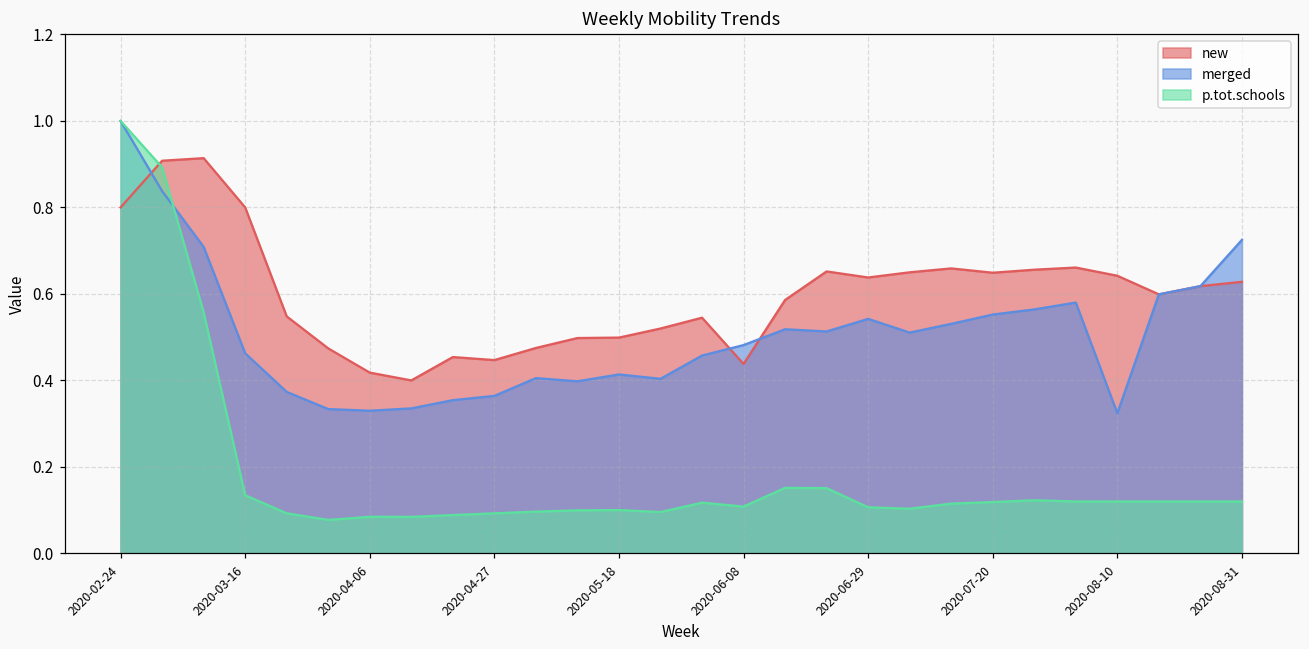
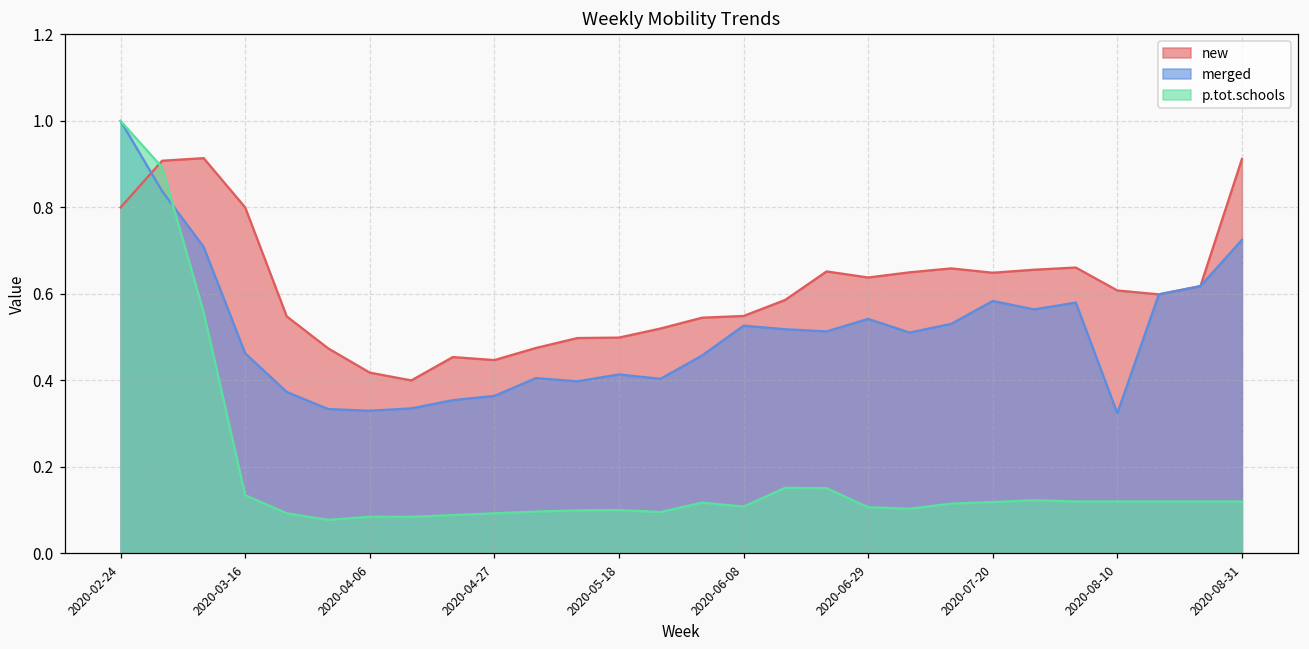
new, 2020-06-08: 0.44 -> 0.55
merged, 2020-06-08: 0.48 -> 0.53
merged, 2020-07-20: 0.55 -> 0.58
new, 2020-08-10: 0.64 -> 0.61
new, 2020-08-31: 0.63 -> 0.91
